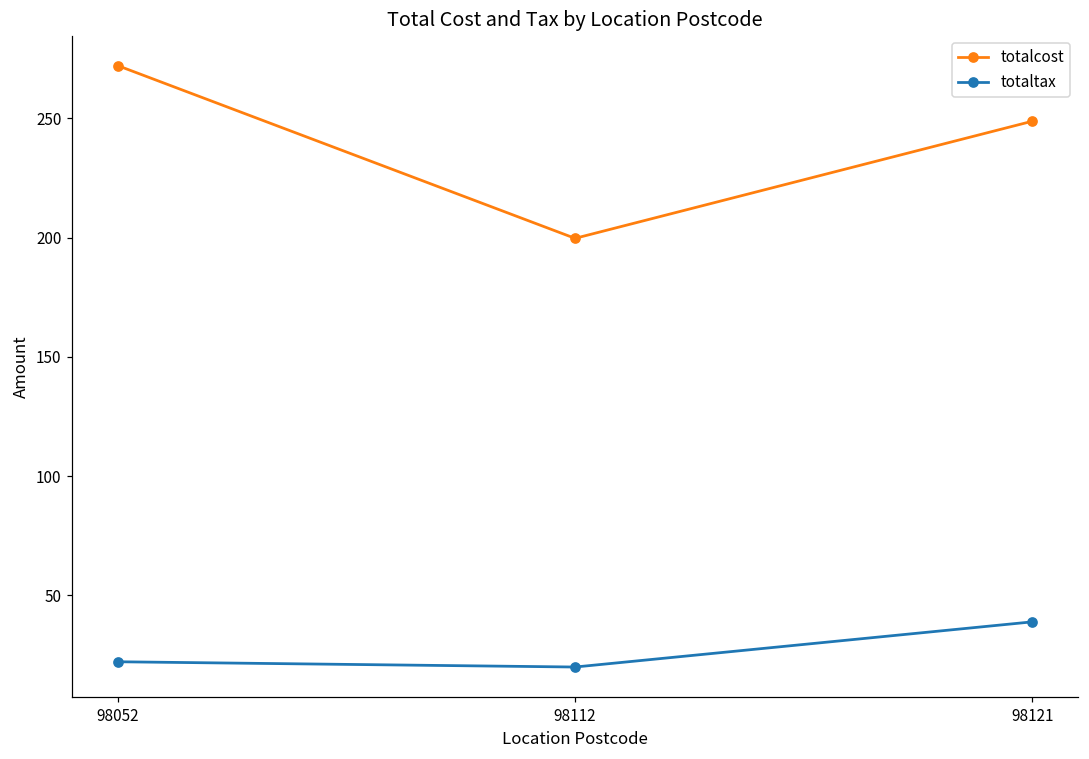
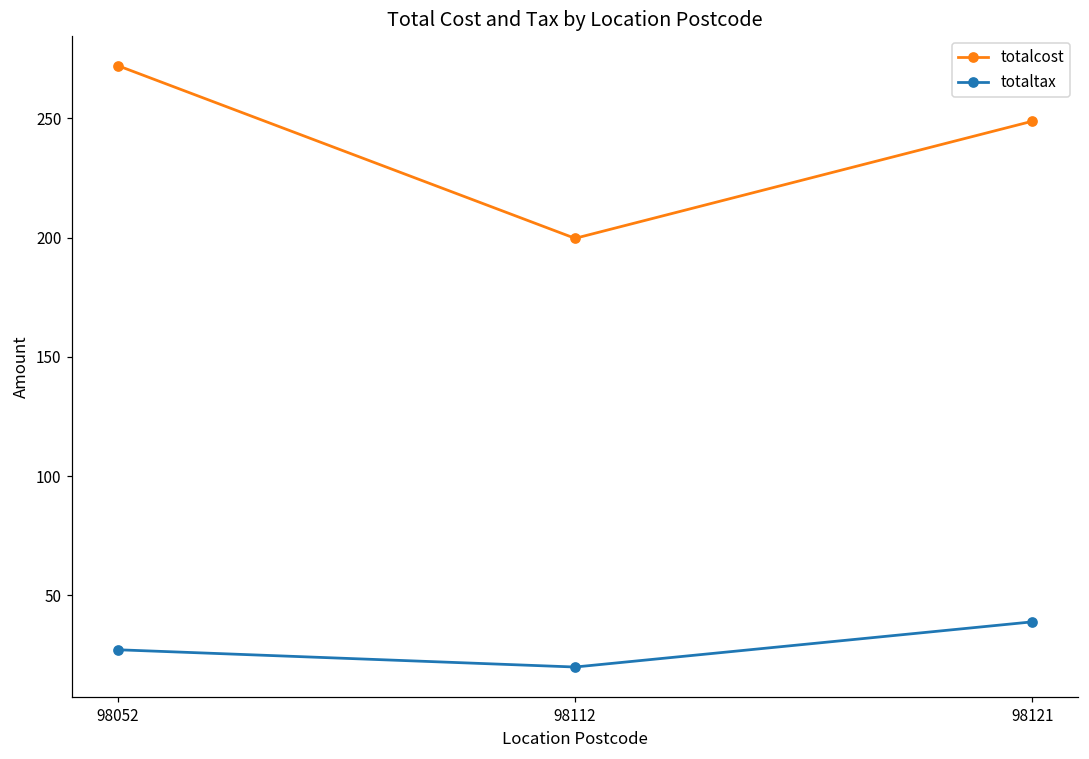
totaltax, 98052: 22 -> 27
